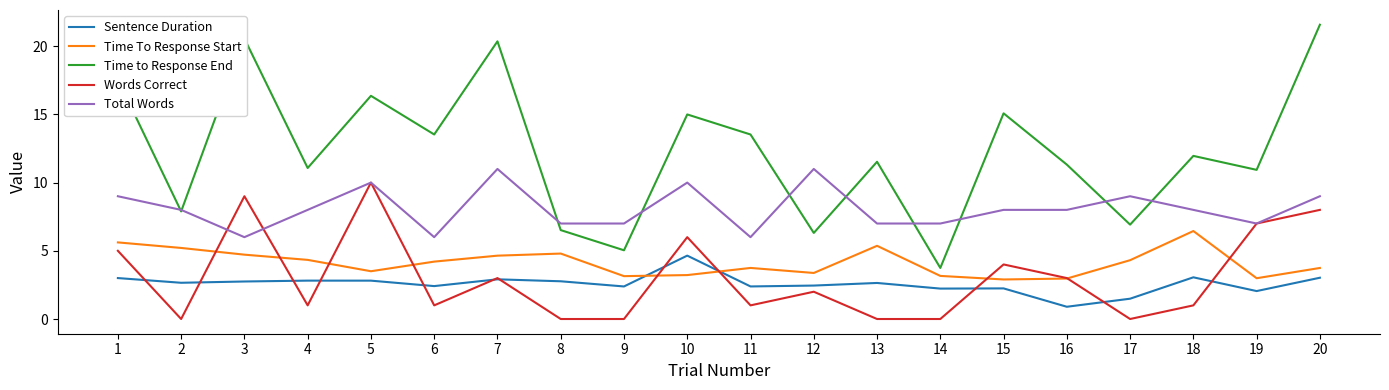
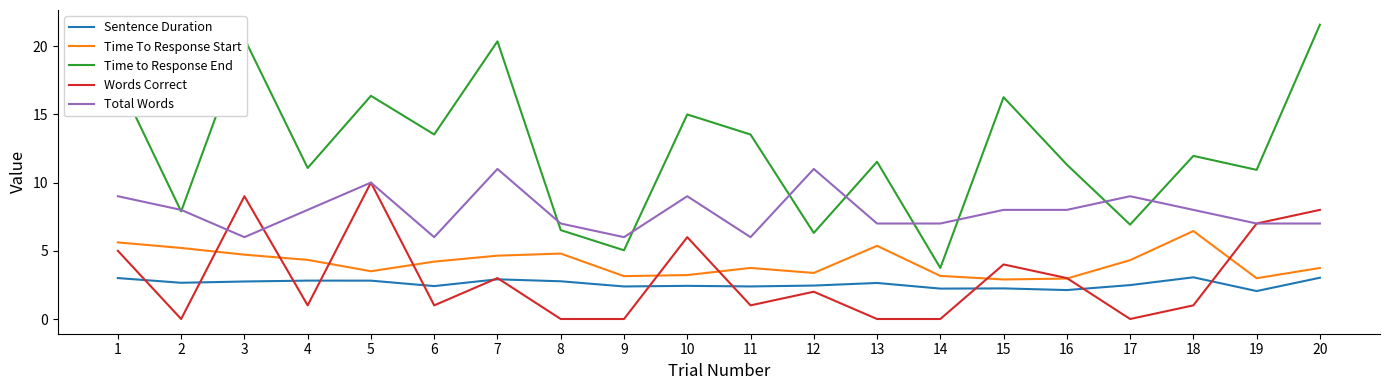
Total Words, 9: 7 -> 6
Sentence Duration, 10: 4.6 -> 2.4
Total Words, 10: 10 -> 9
Time to Response End, 15: 15.1 -> 16.3
Sentence Duration, 16: 0.9 -> 2.1
Sentence Duration, 17: 1.5 -> 2.5
Total Words, 20: 9 -> 7
